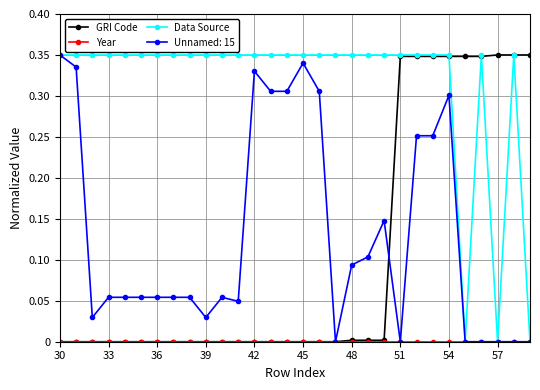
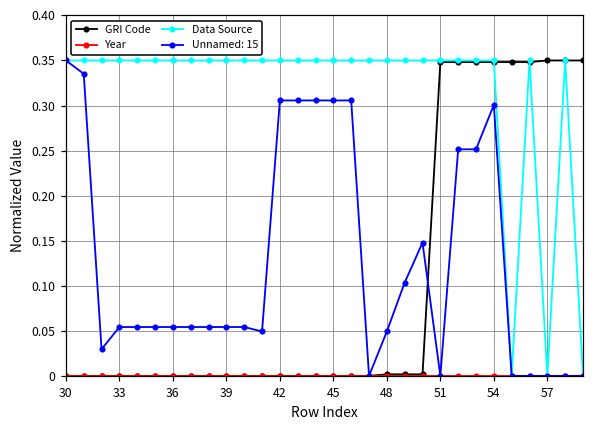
Unnamed: 15, 39: 0.03 -> 0.05
Unnamed: 15, 42: 0.33 -> 0.31
Unnamed: 15, 45: 0.34 -> 0.31
Unnamed: 15, 48: 0.09 -> 0.05
